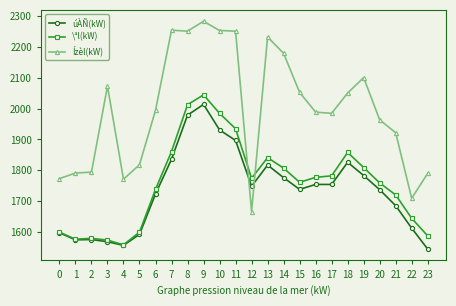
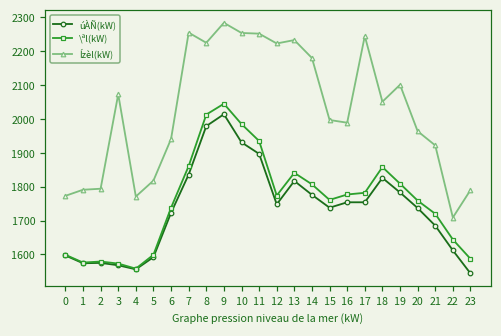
Ízèl(kW), 6: 2000 -> 1940
Ízèl(kW), 8: 2250 -> 2230
Ízèl(kW), 12: 1670 -> 2220
Ízèl(kW), 15: 2050 -> 2000
Ízèl(kW), 17: 1990 -> 2250
